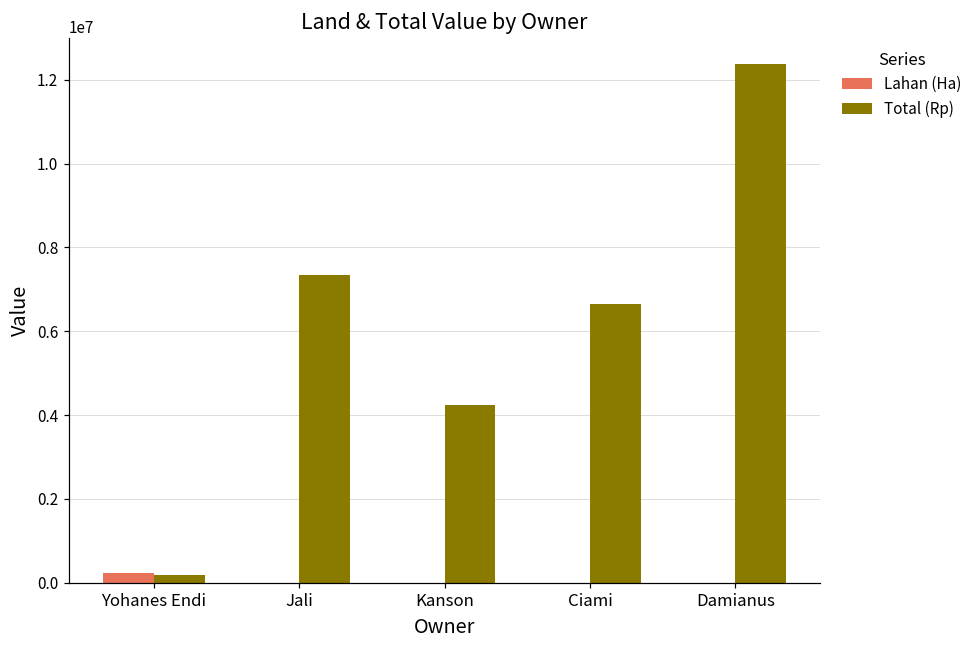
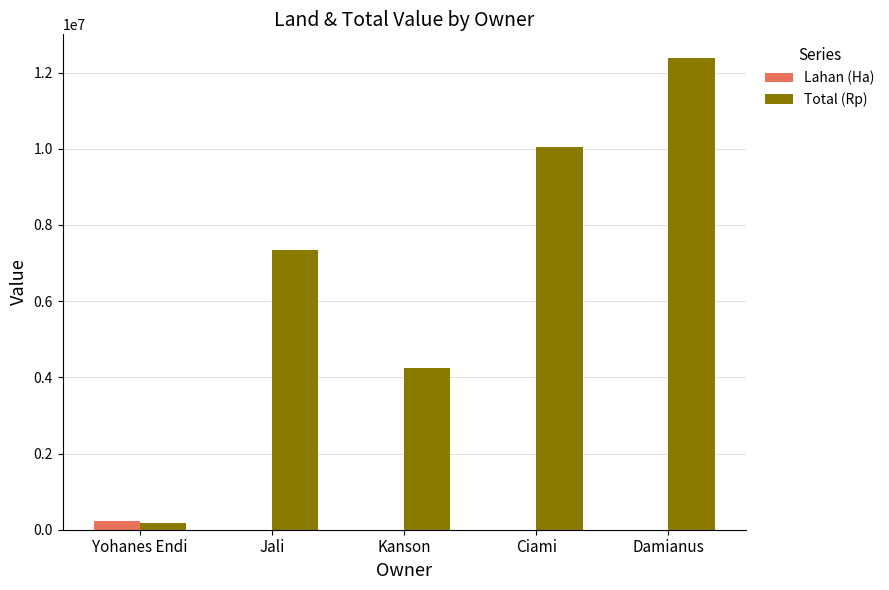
Total (Rp), Ciami: 6700000 -> 10100000
